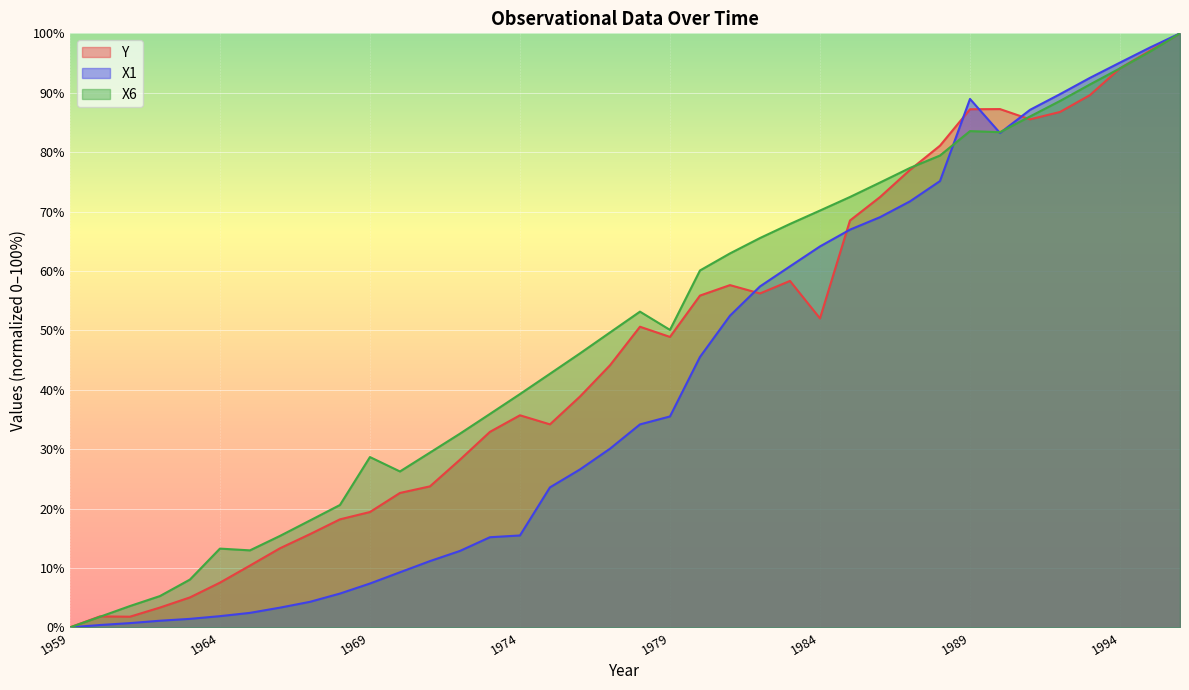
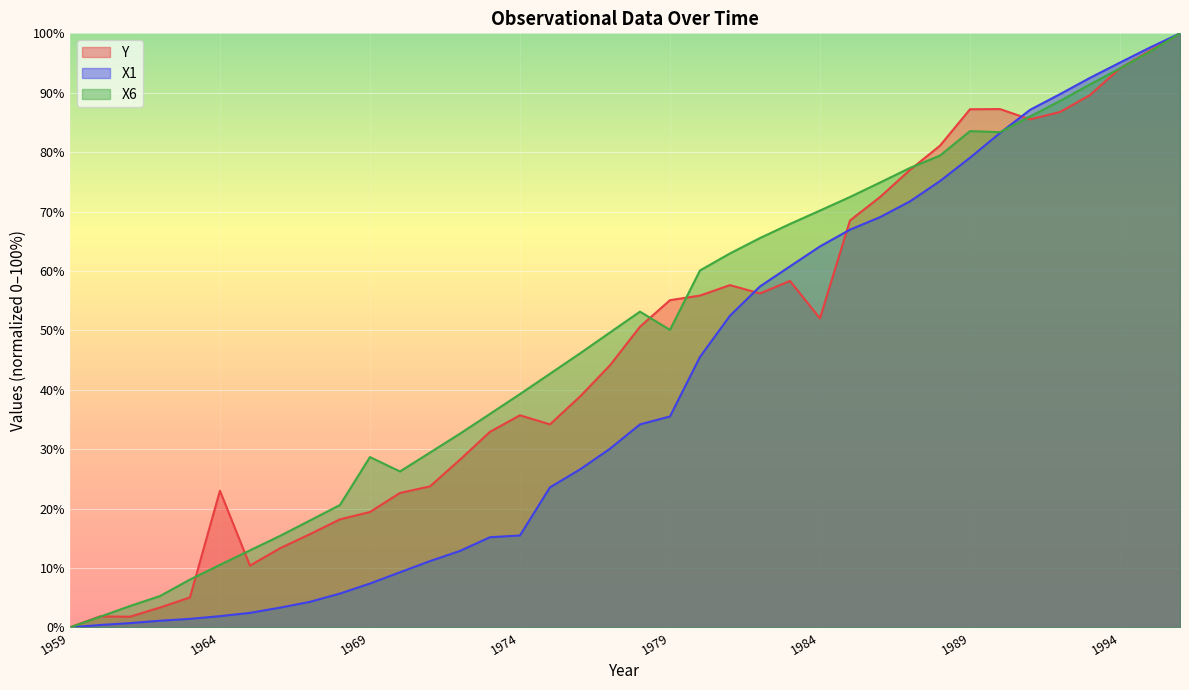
Y, 1964: 8% -> 23%
X6, 1964: 13% -> 11%
Y, 1979: 49% -> 55%
X1, 1989: 89% -> 79%
